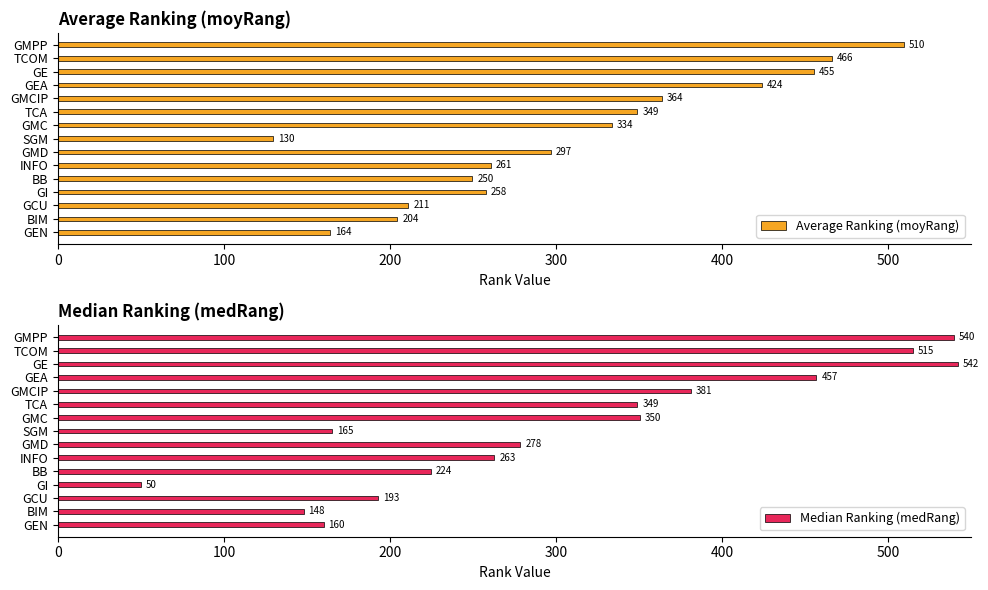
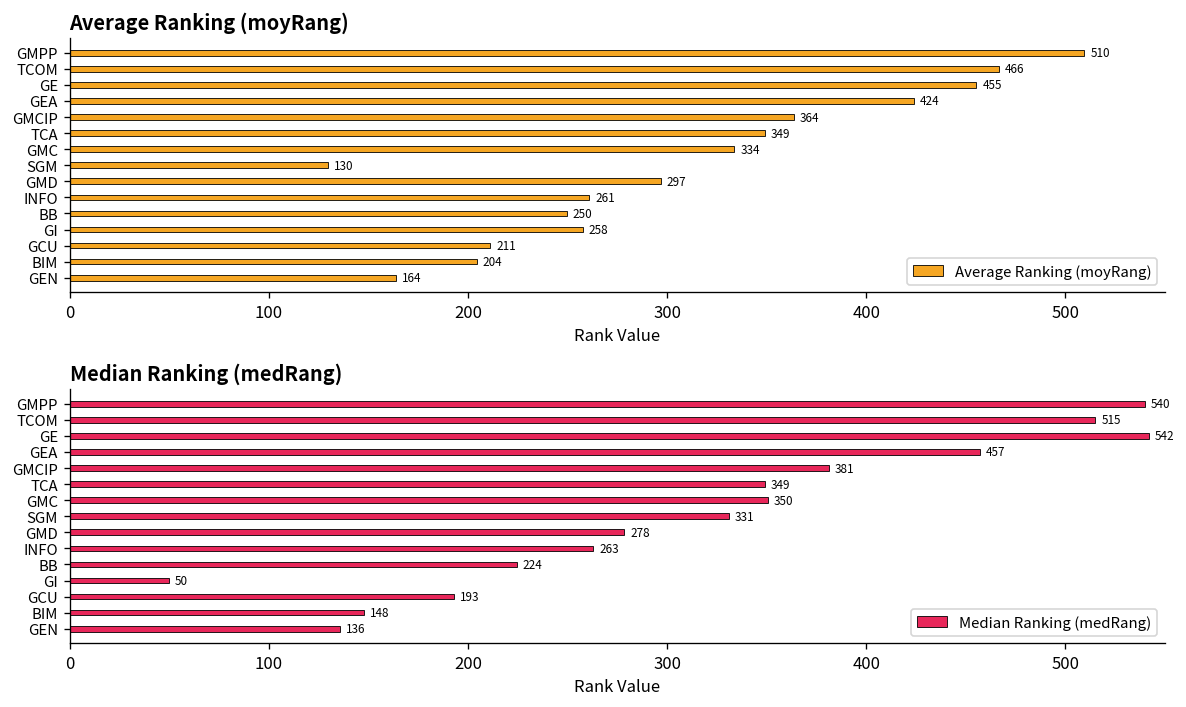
Median Ranking (medRang), SGM: 165 -> 331
Median Ranking (medRang), GEN: 160 -> 136
